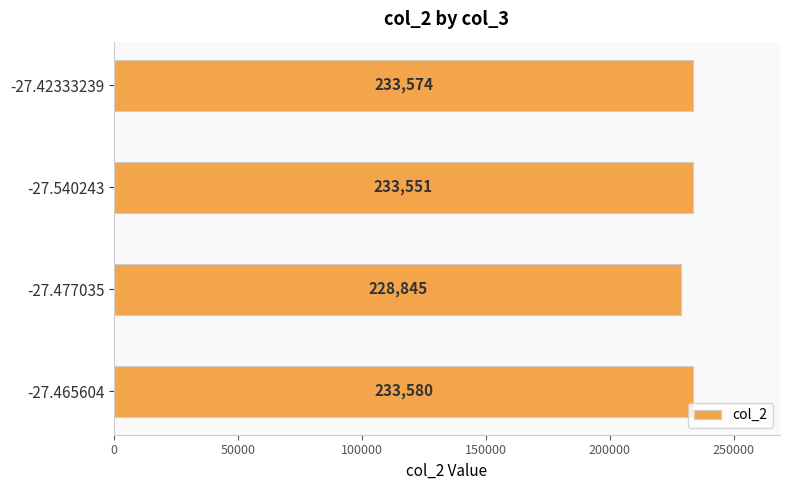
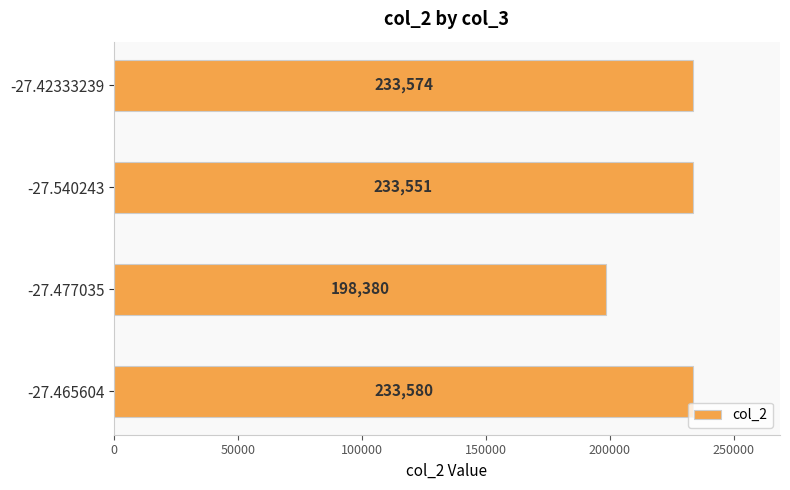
-27.477035: 228,845 -> 198,380
